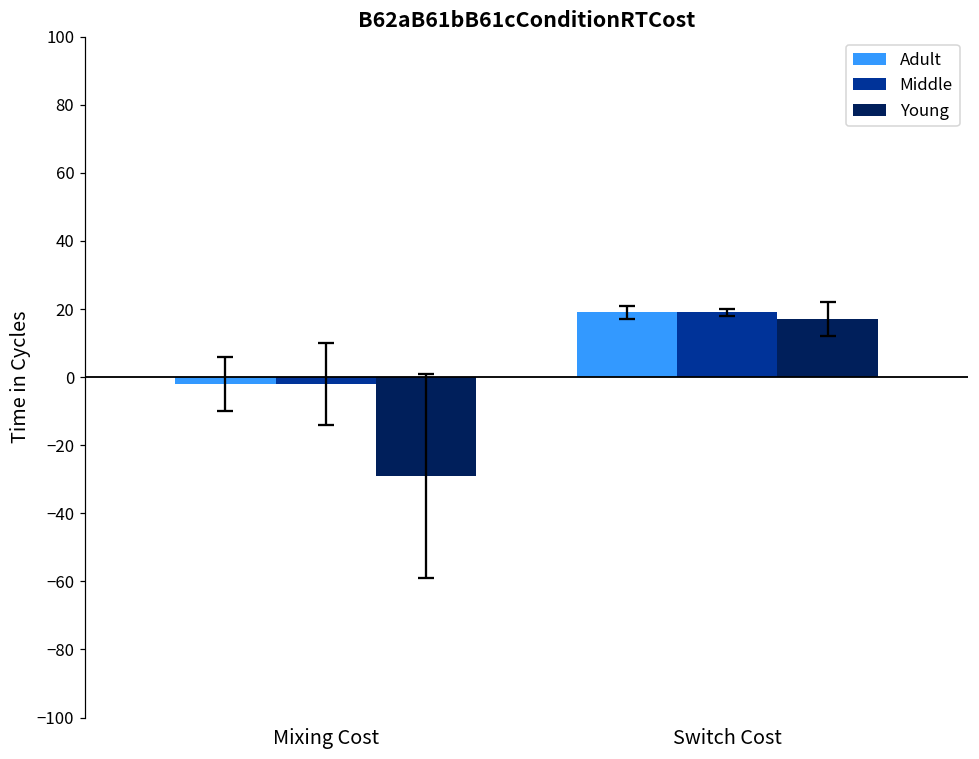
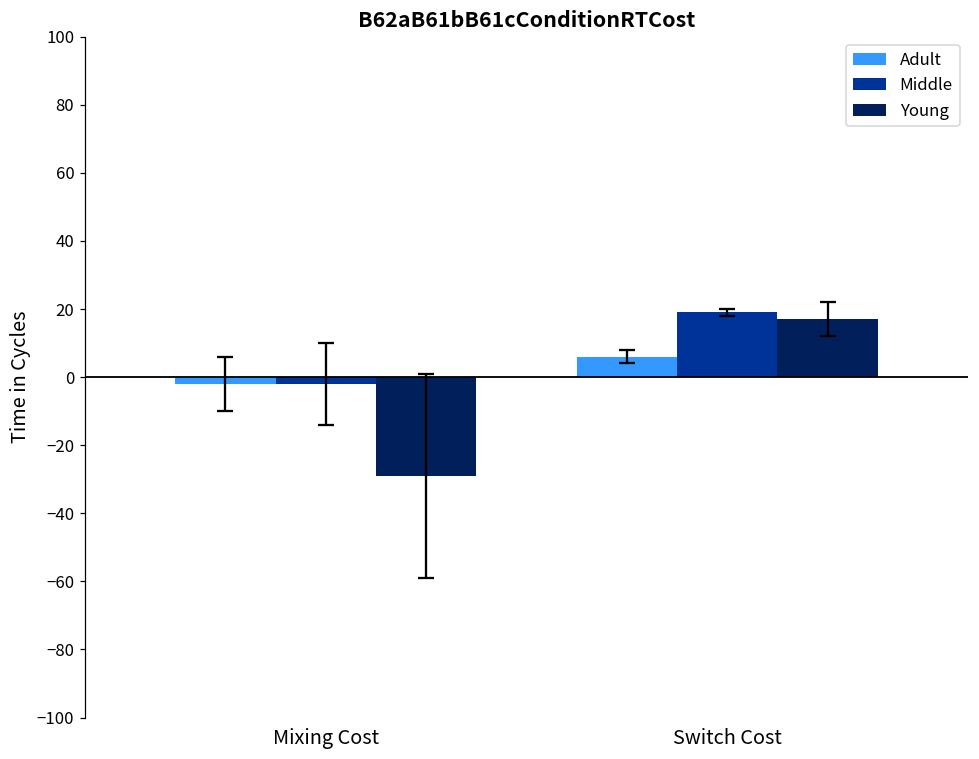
Adult, Switch Cost: 19 -> 6
